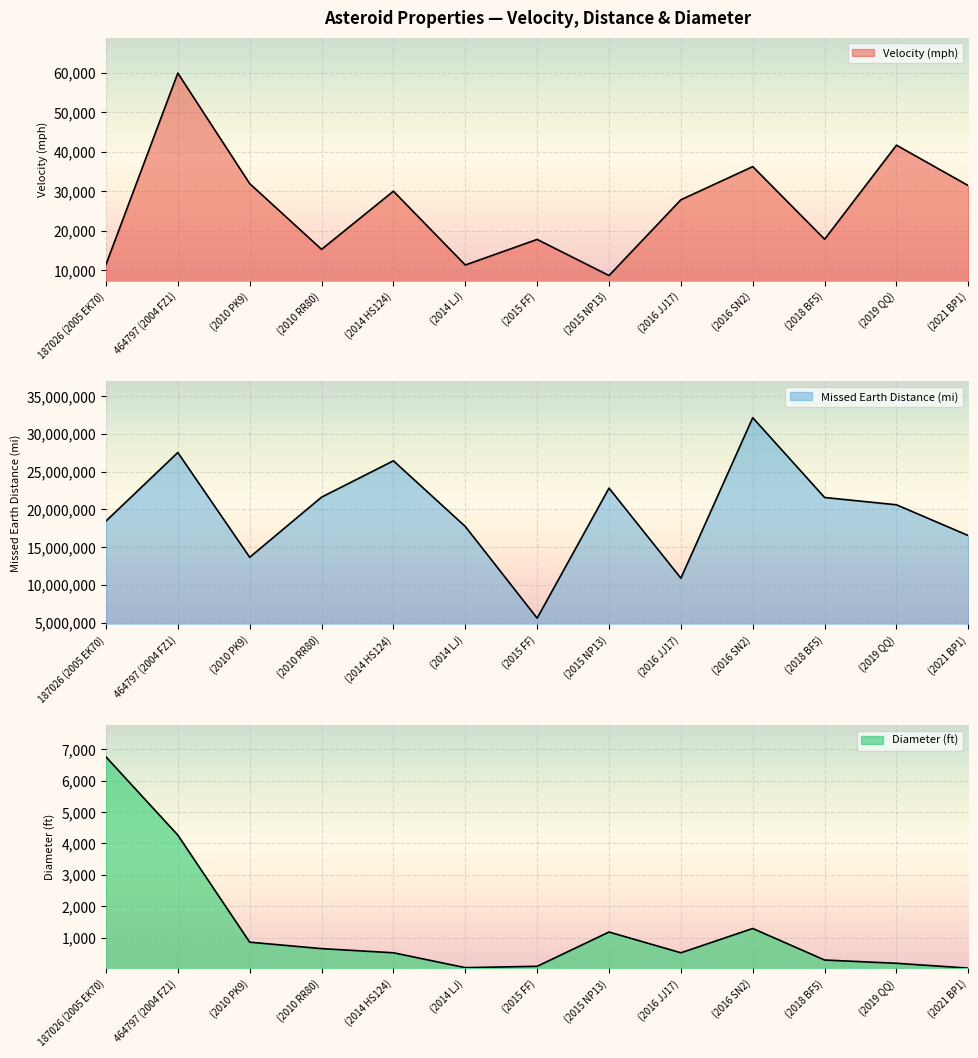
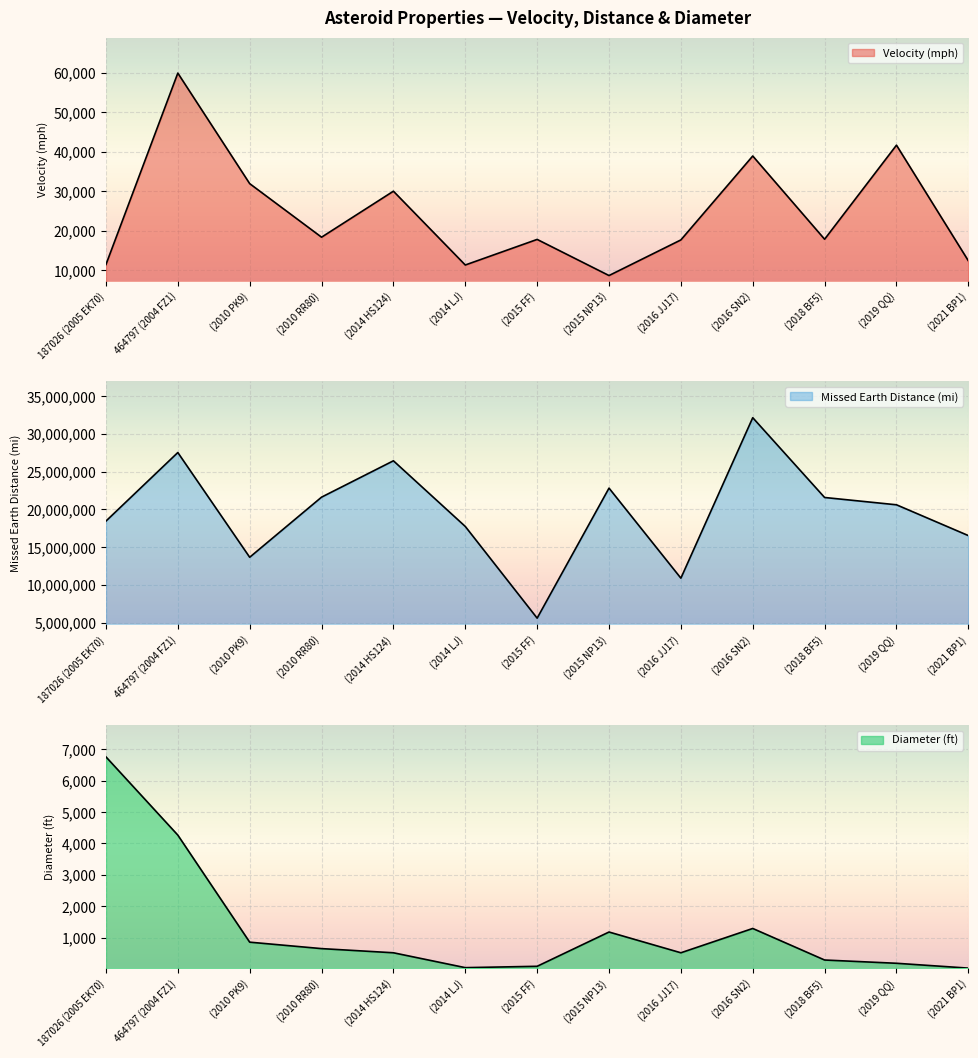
Asteroid Properties — Velocity, Distance & Diameter, (2010 RR80): 15,000 -> 18,000
Asteroid Properties — Velocity, Distance & Diameter, (2016 JJ17): 28,000 -> 18,000
Asteroid Properties — Velocity, Distance & Diameter, (2016 SN2): 36,000 -> 39,000
Asteroid Properties — Velocity, Distance & Diameter, (2021 BP1): 31,000 -> 12,000
